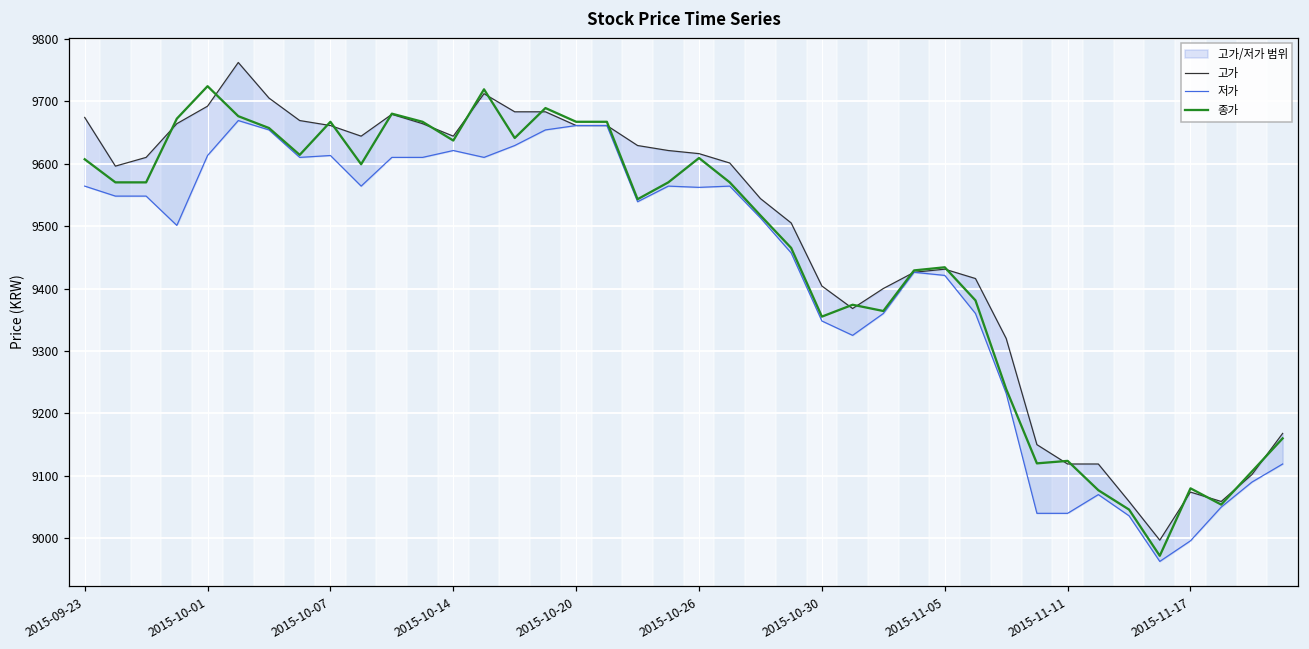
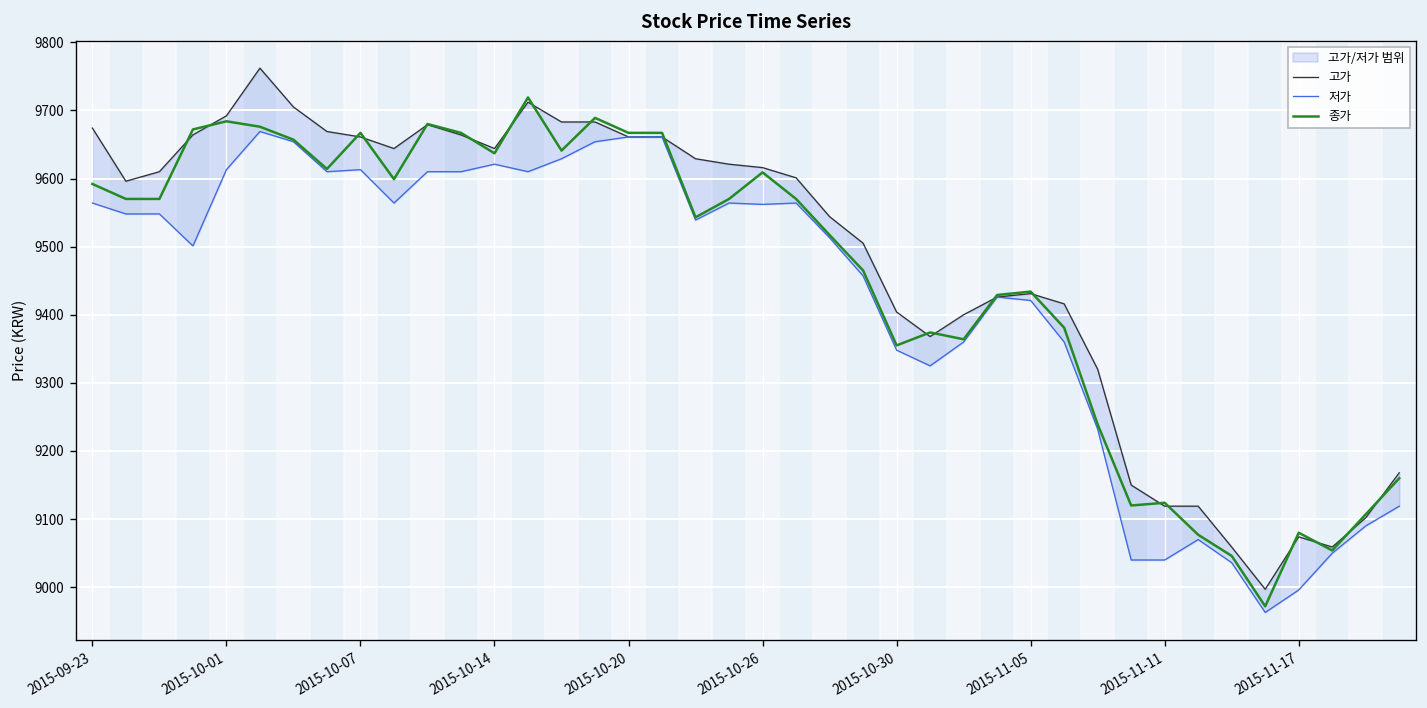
종가, 2015-09-23: 9610 -> 9590
종가, 2015-10-01: 9720 -> 9680
